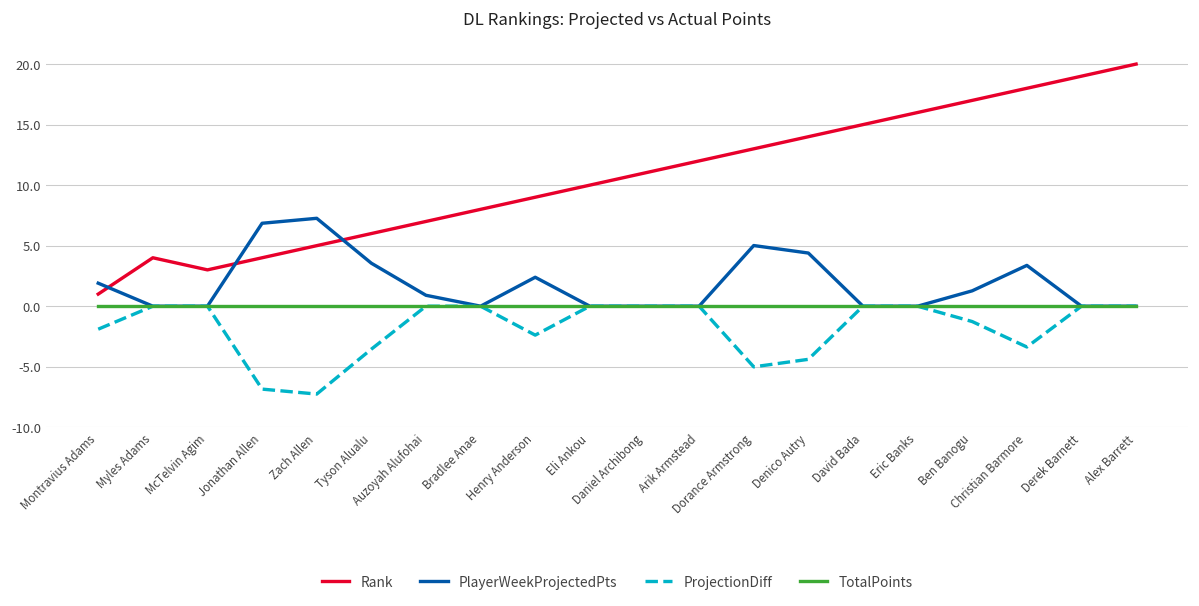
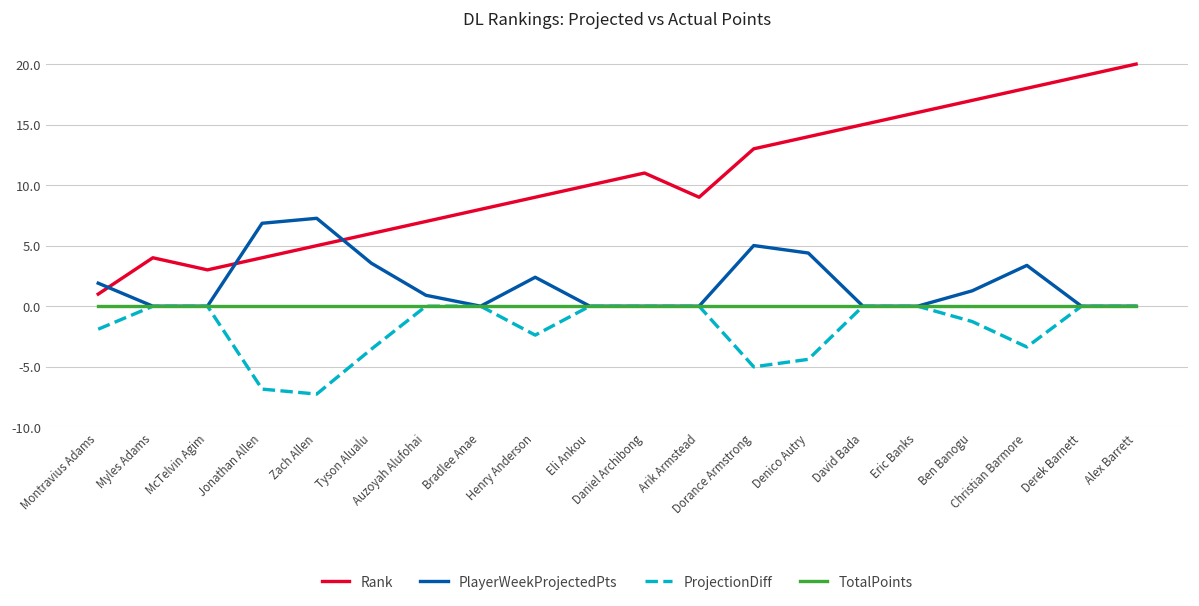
Rank, Arik Armstead: 12 -> 9
